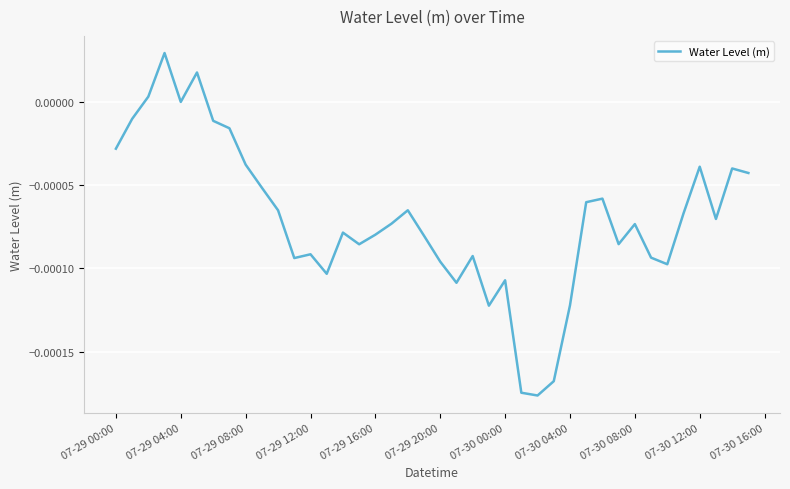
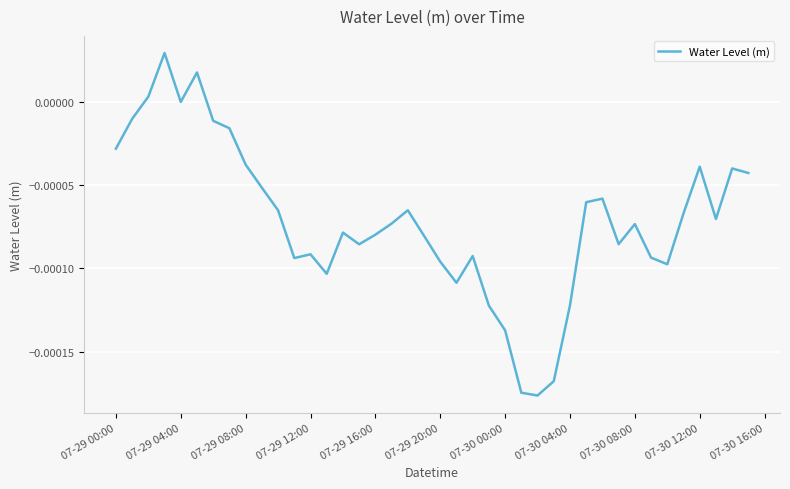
07-30 00:00: -0.000107 -> -0.000137
